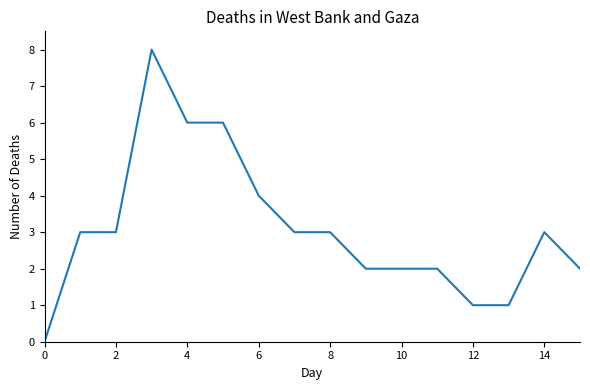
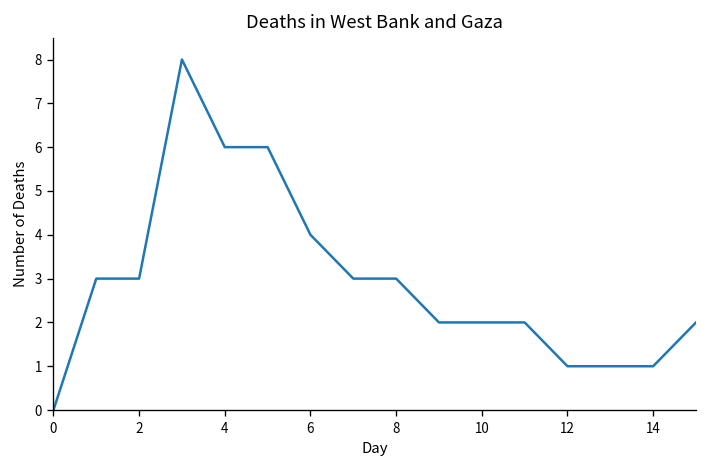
14: 3 -> 1
